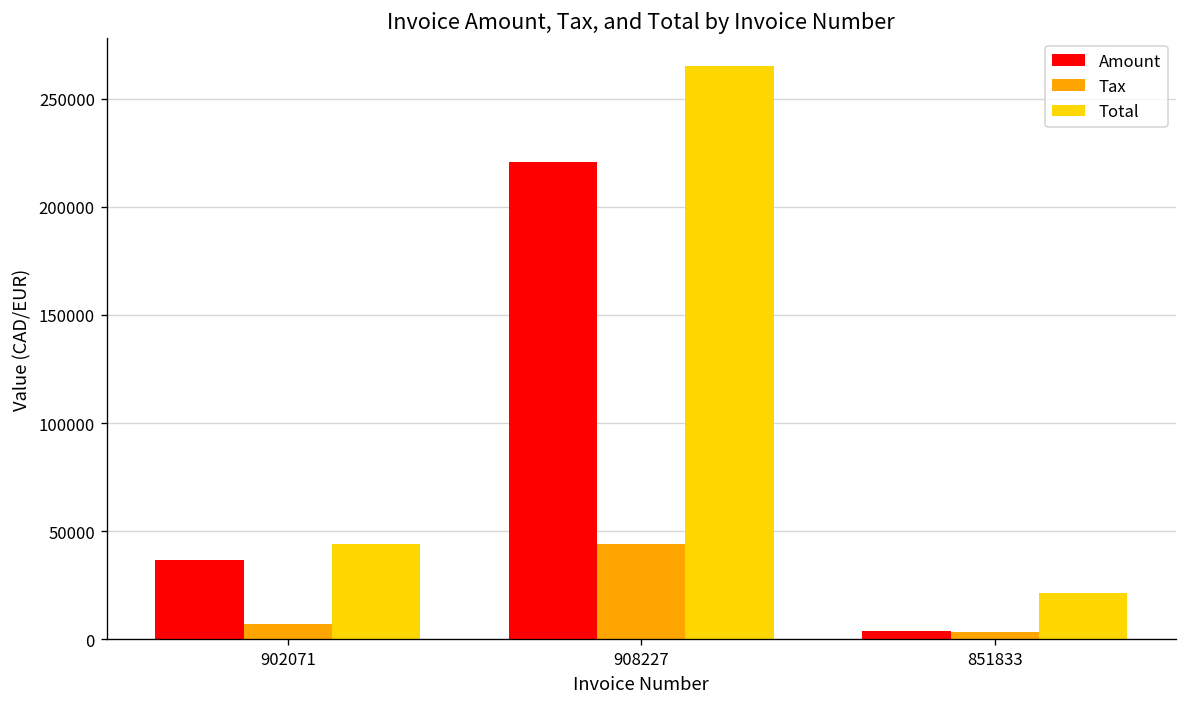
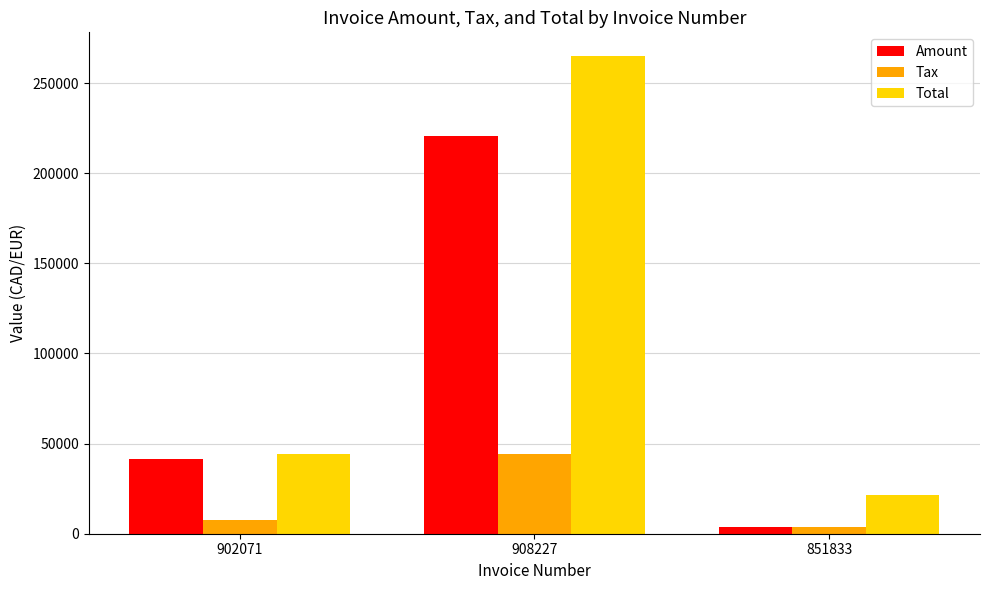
Amount, 902071: 37000 -> 42000
